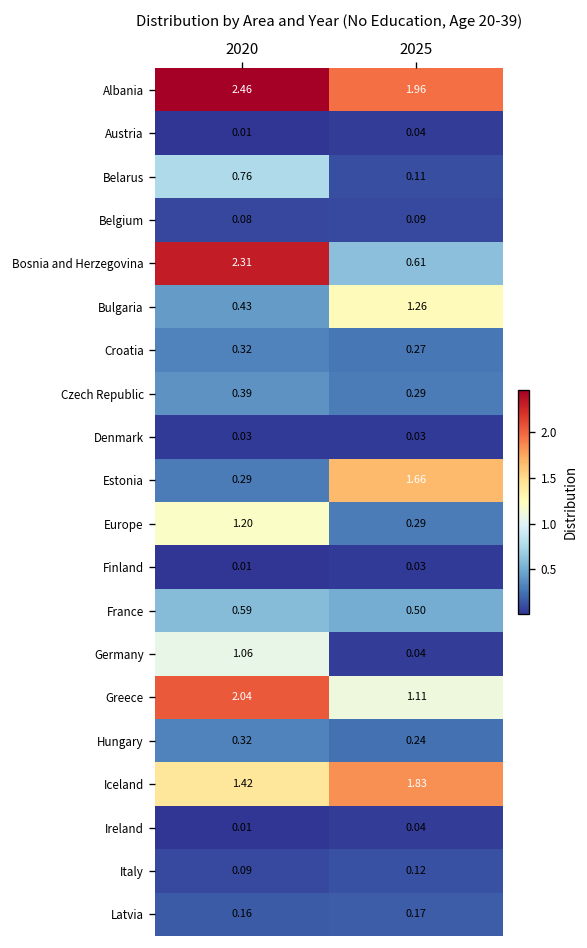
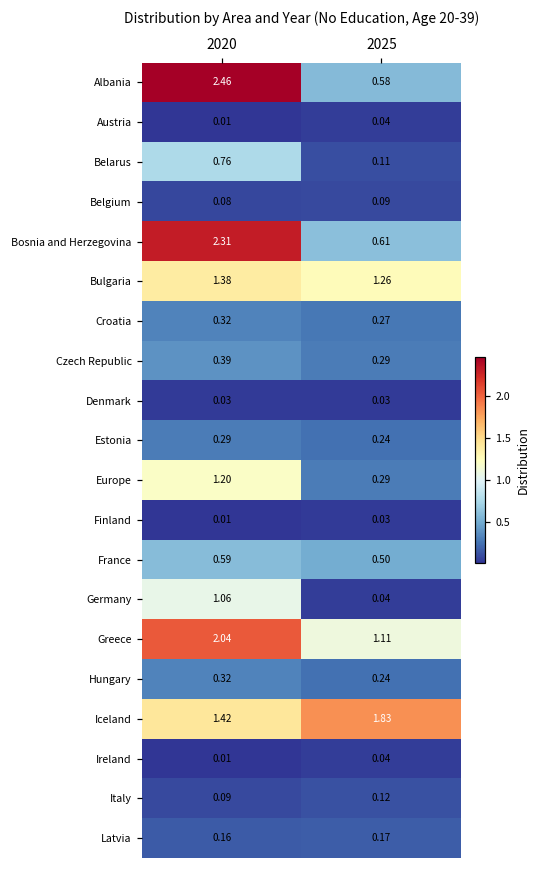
Albania, 2025: 1.96 -> 0.58
Bulgaria, 2020: 0.43 -> 1.38
Estonia, 2025: 1.66 -> 0.24
